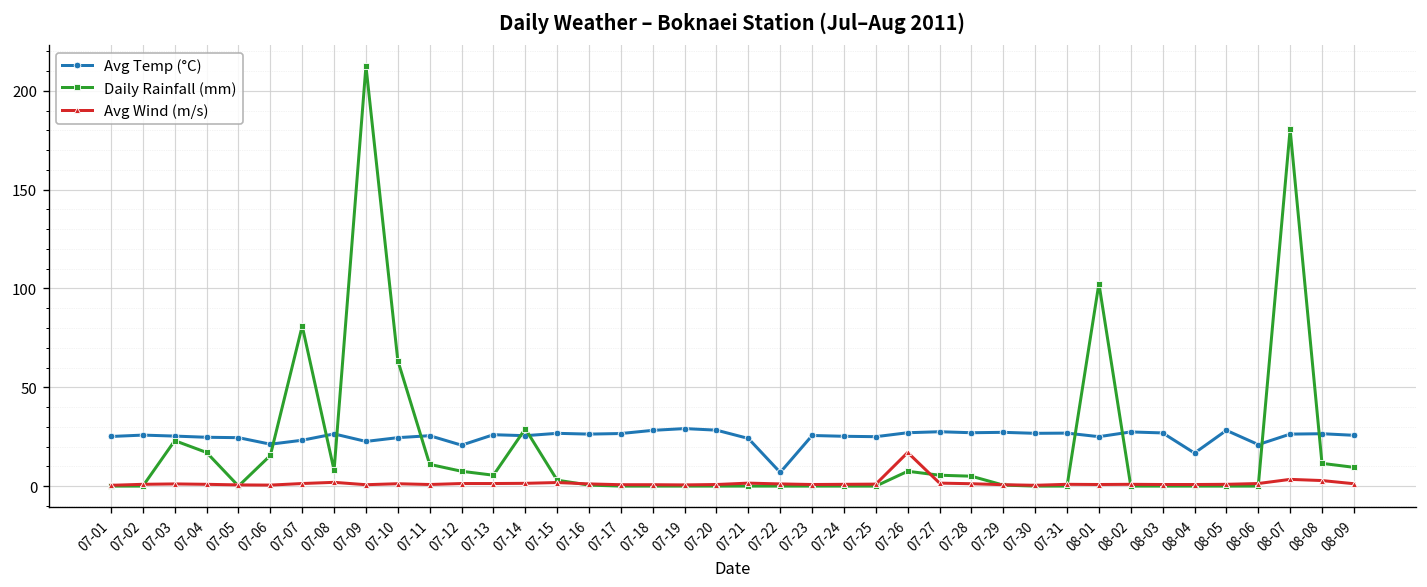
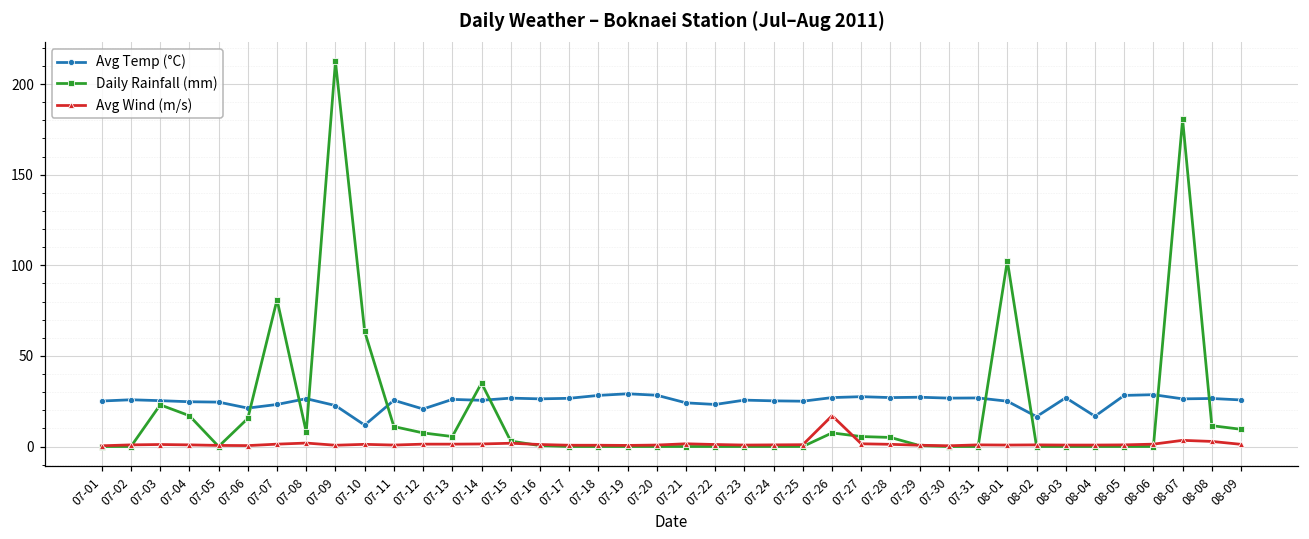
Avg Temp (°C), 07-10: 25 -> 12
Daily Rainfall (mm), 07-14: 29 -> 35
Avg Temp (°C), 07-22: 7 -> 23
Avg Temp (°C), 08-02: 27 -> 17
Avg Temp (°C), 08-06: 21 -> 29
